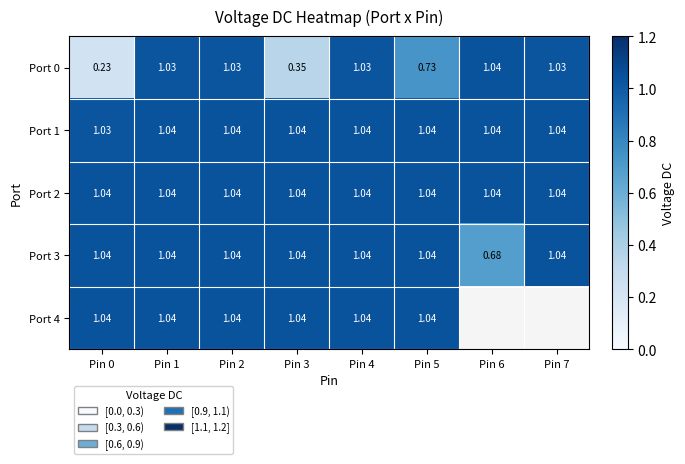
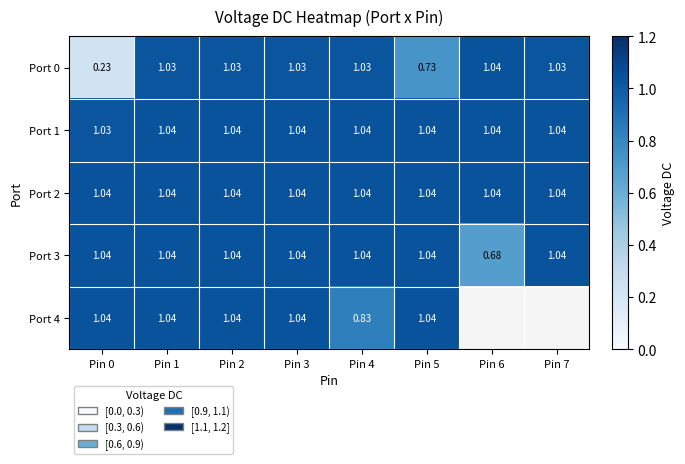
Port 0, Pin 3: 0.35 -> 1.03
Port 4, Pin 4: 1.04 -> 0.83
